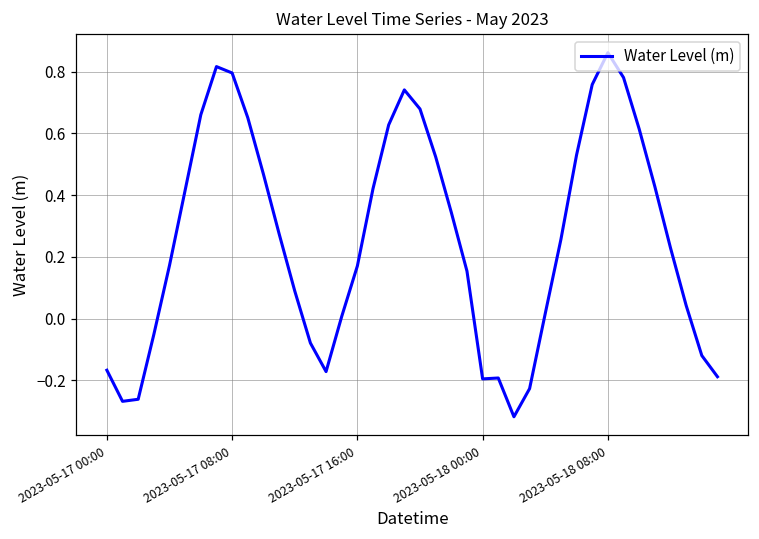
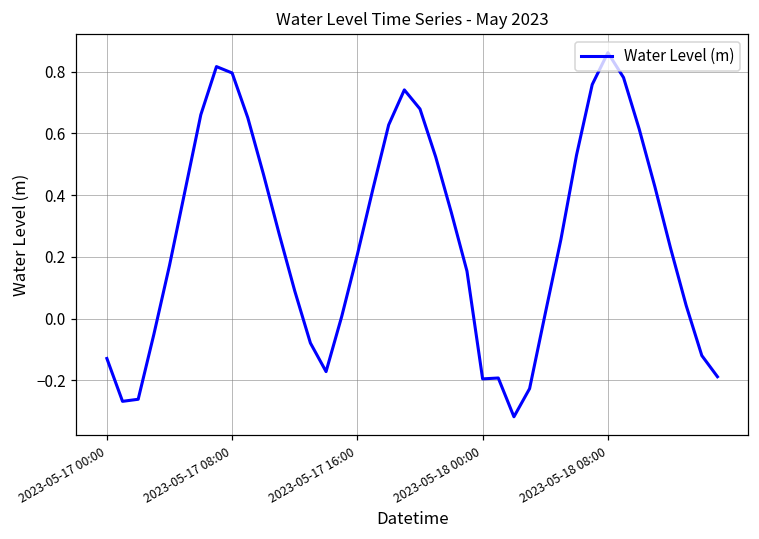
2023-05-17 00:00: -0.17 -> -0.13
2023-05-17 16:00: 0.17 -> 0.21
